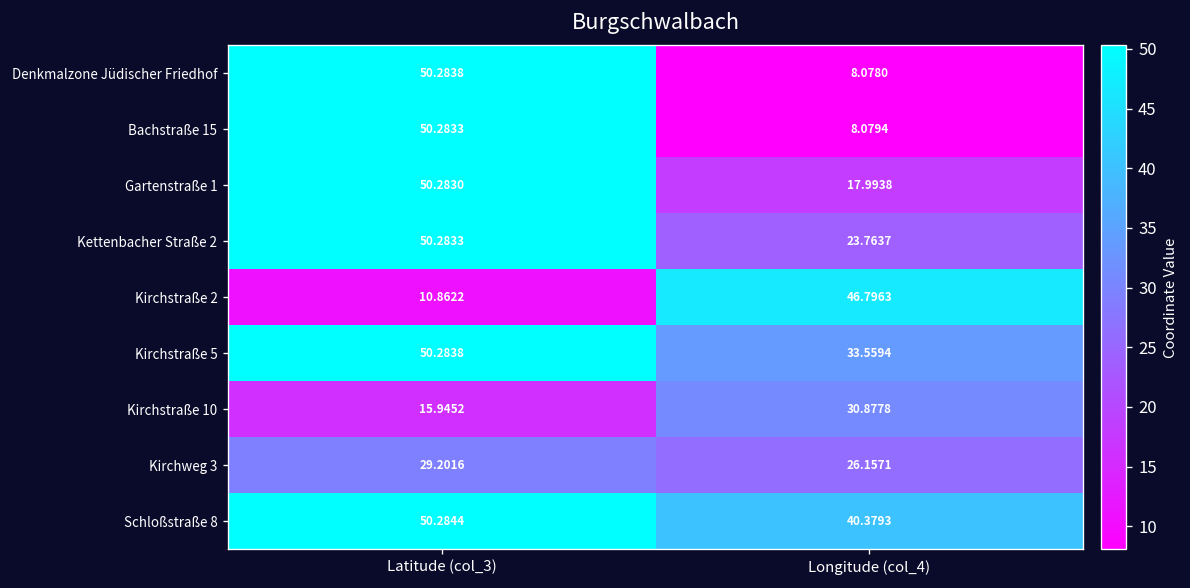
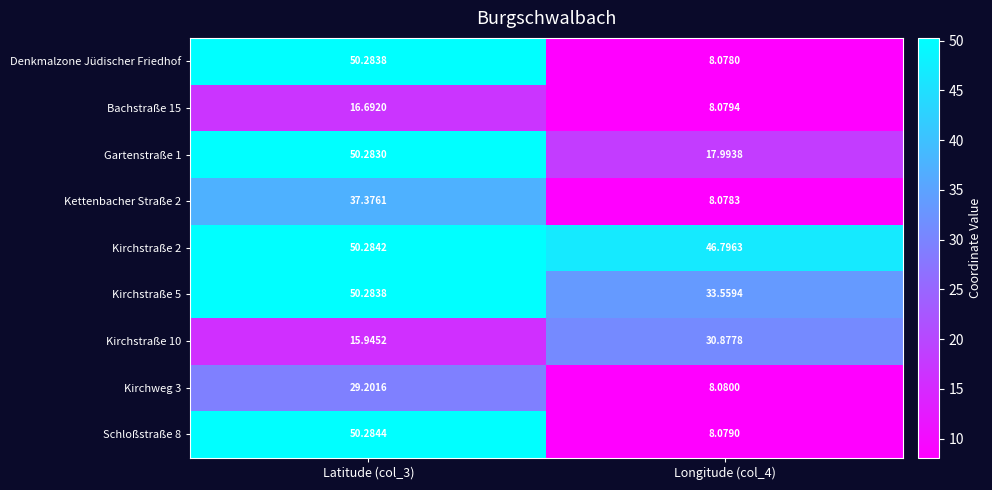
Bachstraße 15, Latitude (col_3): 50.2833 -> 16.6920
Kettenbacher Straße 2, Latitude (col_3): 50.2833 -> 37.3761
Kettenbacher Straße 2, Longitude (col_4): 23.7637 -> 8.0783
Kirchstraße 2, Latitude (col_3): 10.8622 -> 50.2842
Kirchweg 3, Longitude (col_4): 26.1571 -> 8.0800
Schloßstraße 8, Longitude (col_4): 40.3793 -> 8.0790
